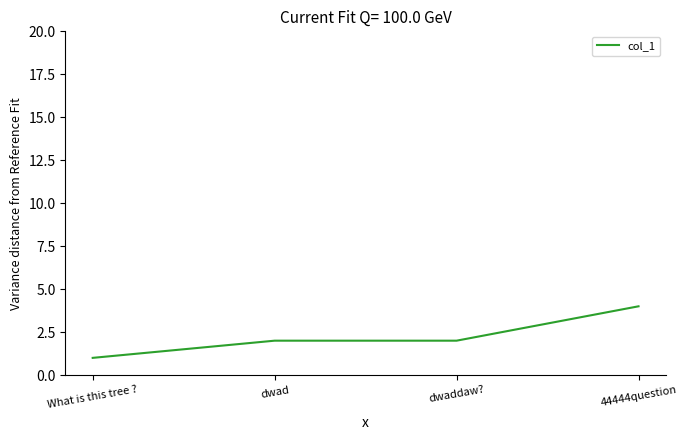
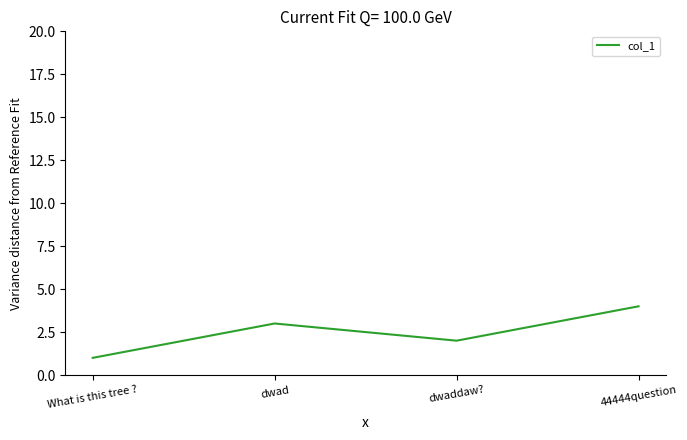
dwad: 2 -> 3
